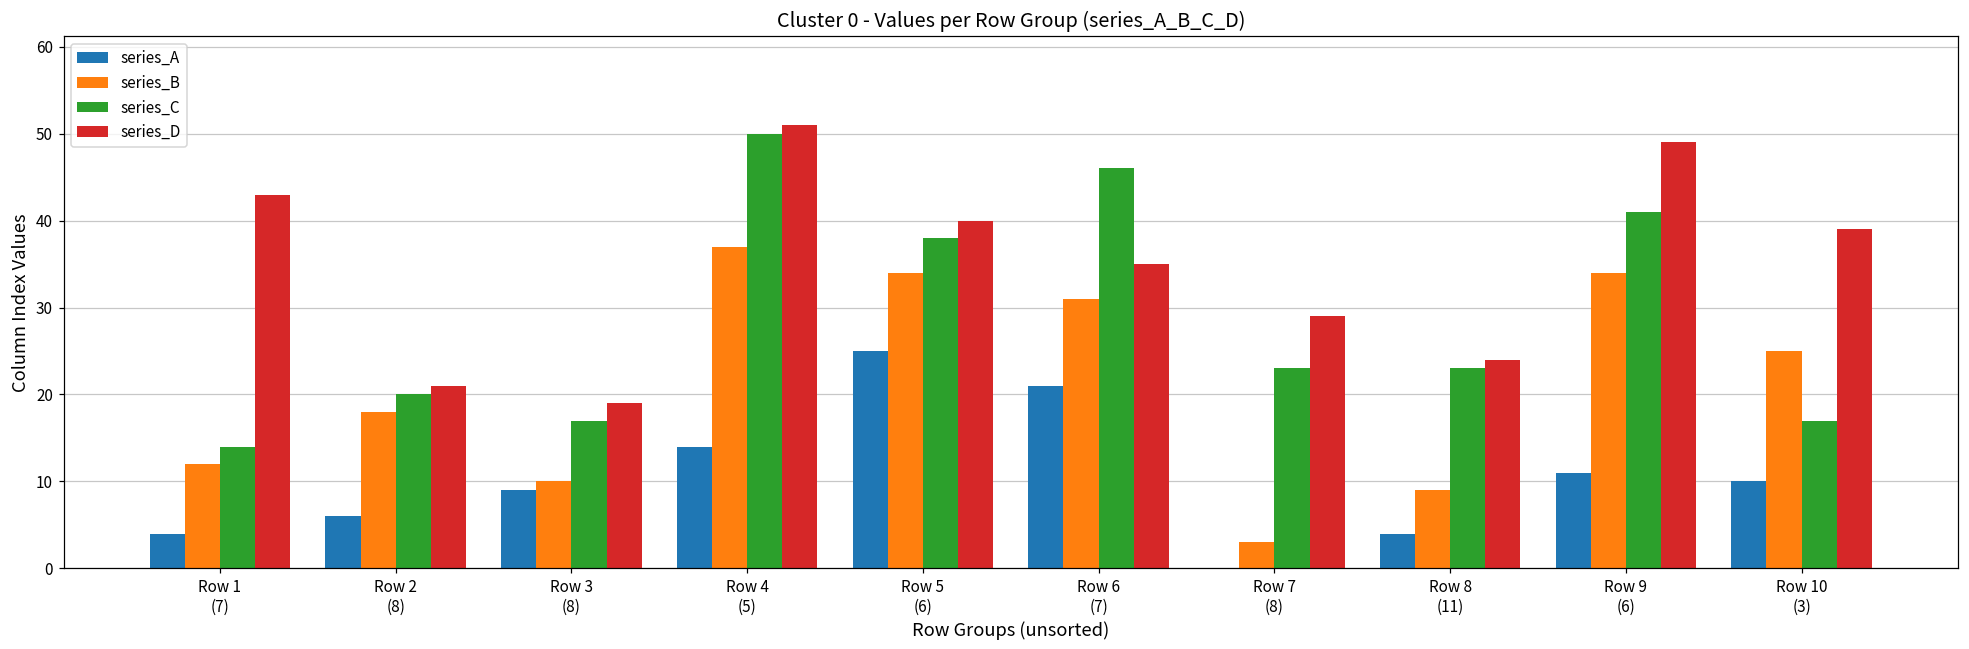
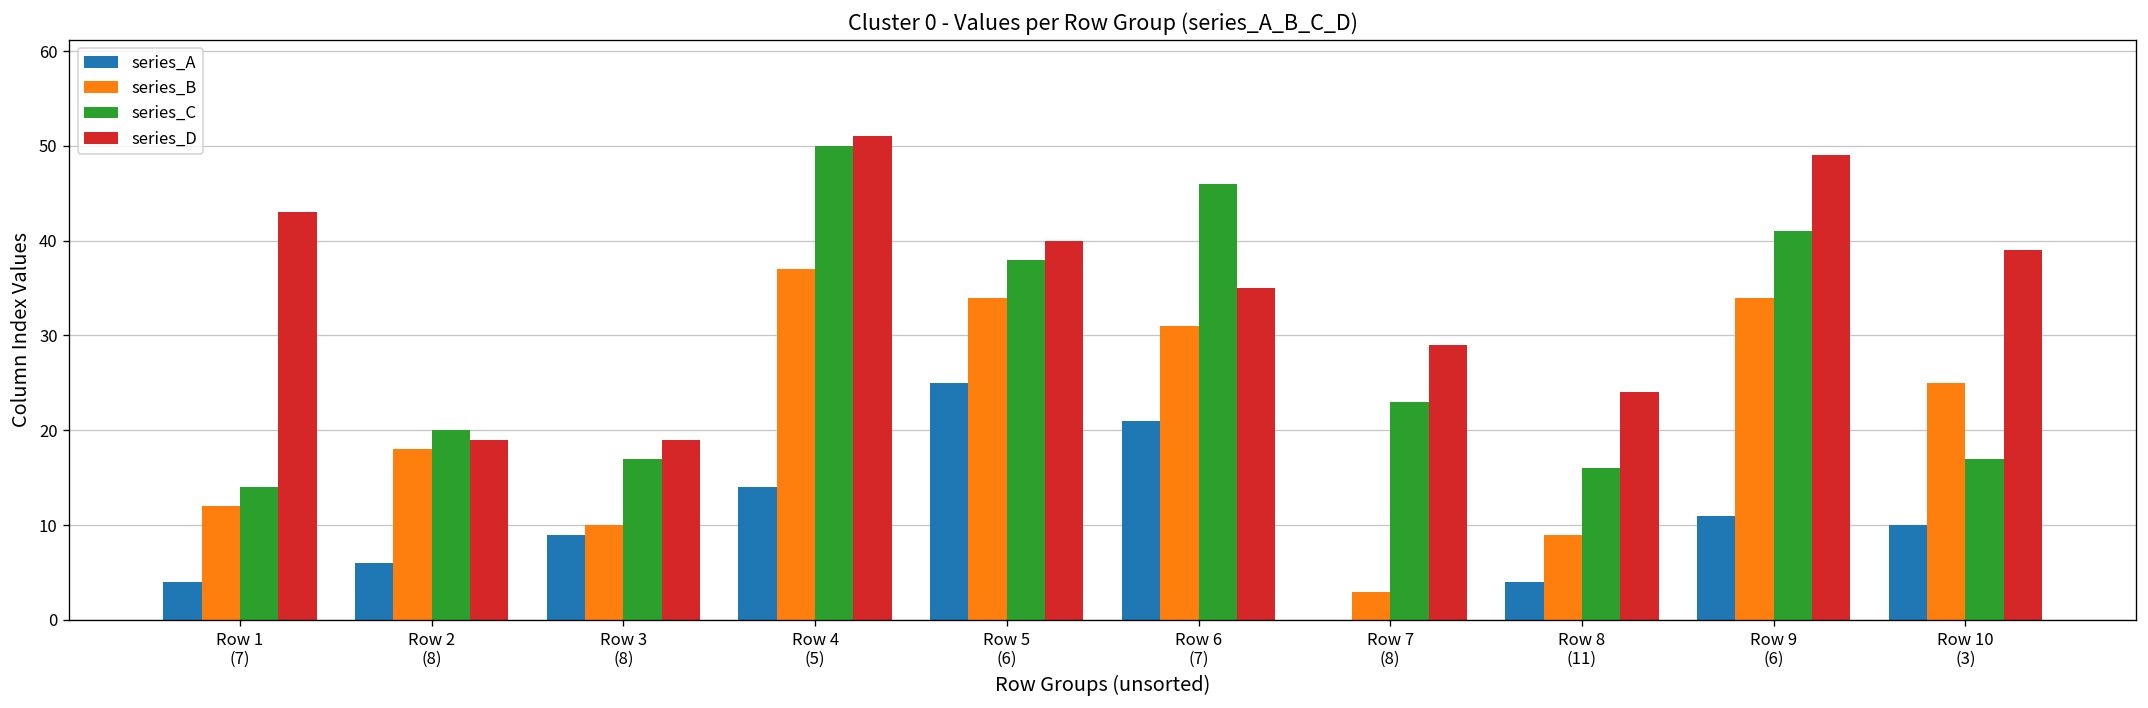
series_D, Row 2 (8): 21 -> 19
series_C, Row 8 (11): 23 -> 16
